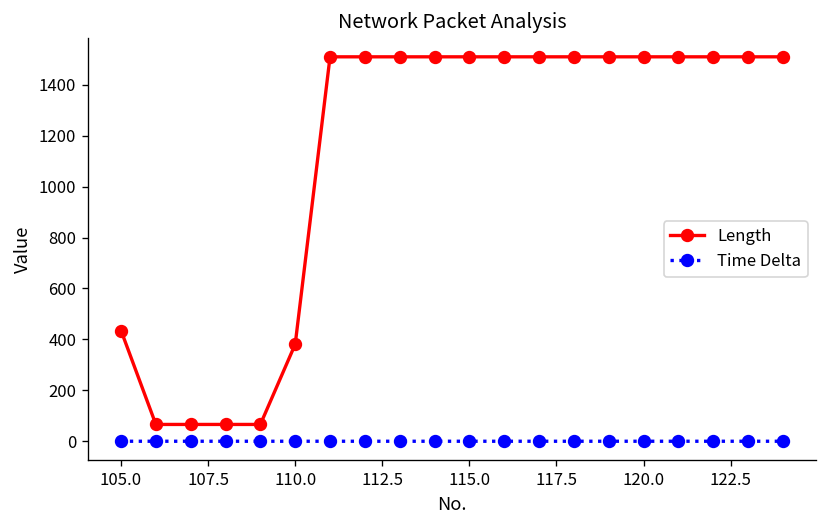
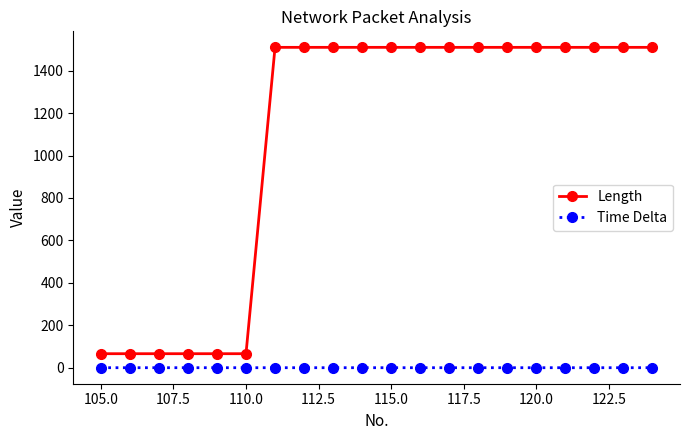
Length, 105.0: 440 -> 70
Length, 110.0: 380 -> 70
